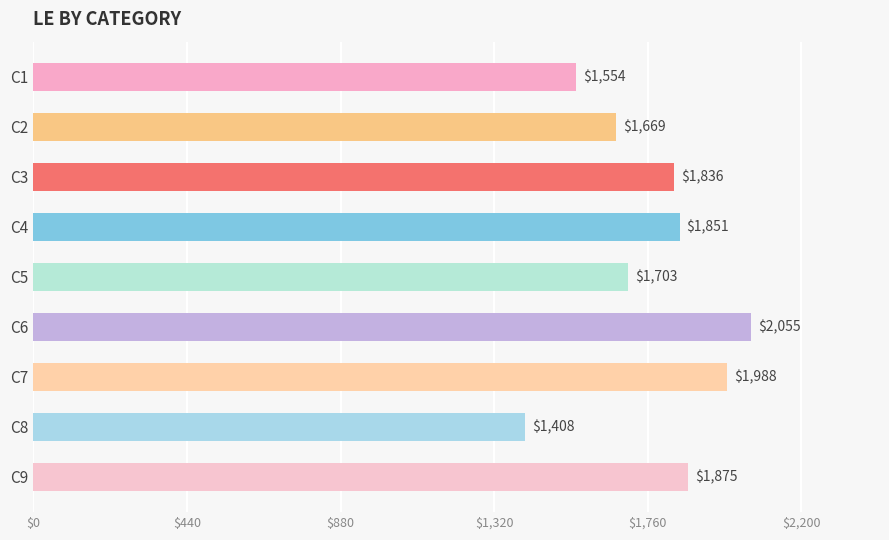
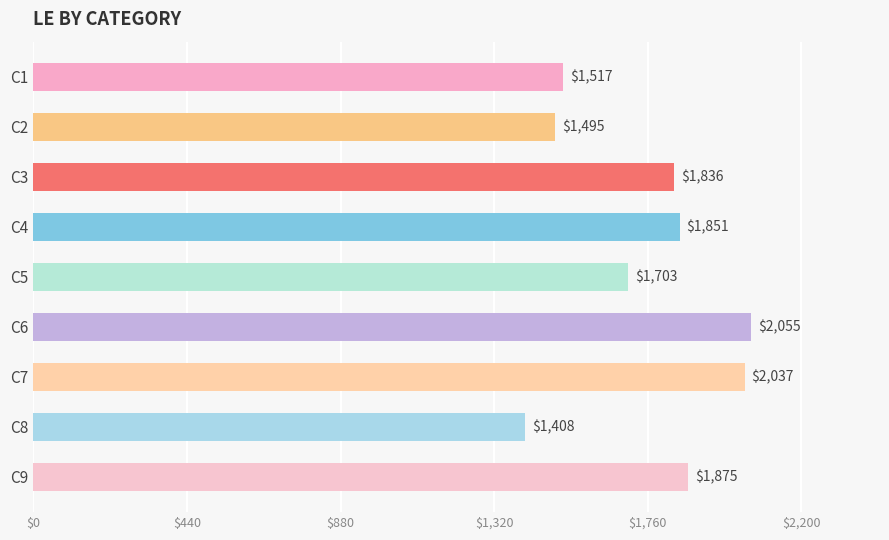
C1: $1,554 -> $1,517
C2: $1,669 -> $1,495
C7: $1,988 -> $2,037
